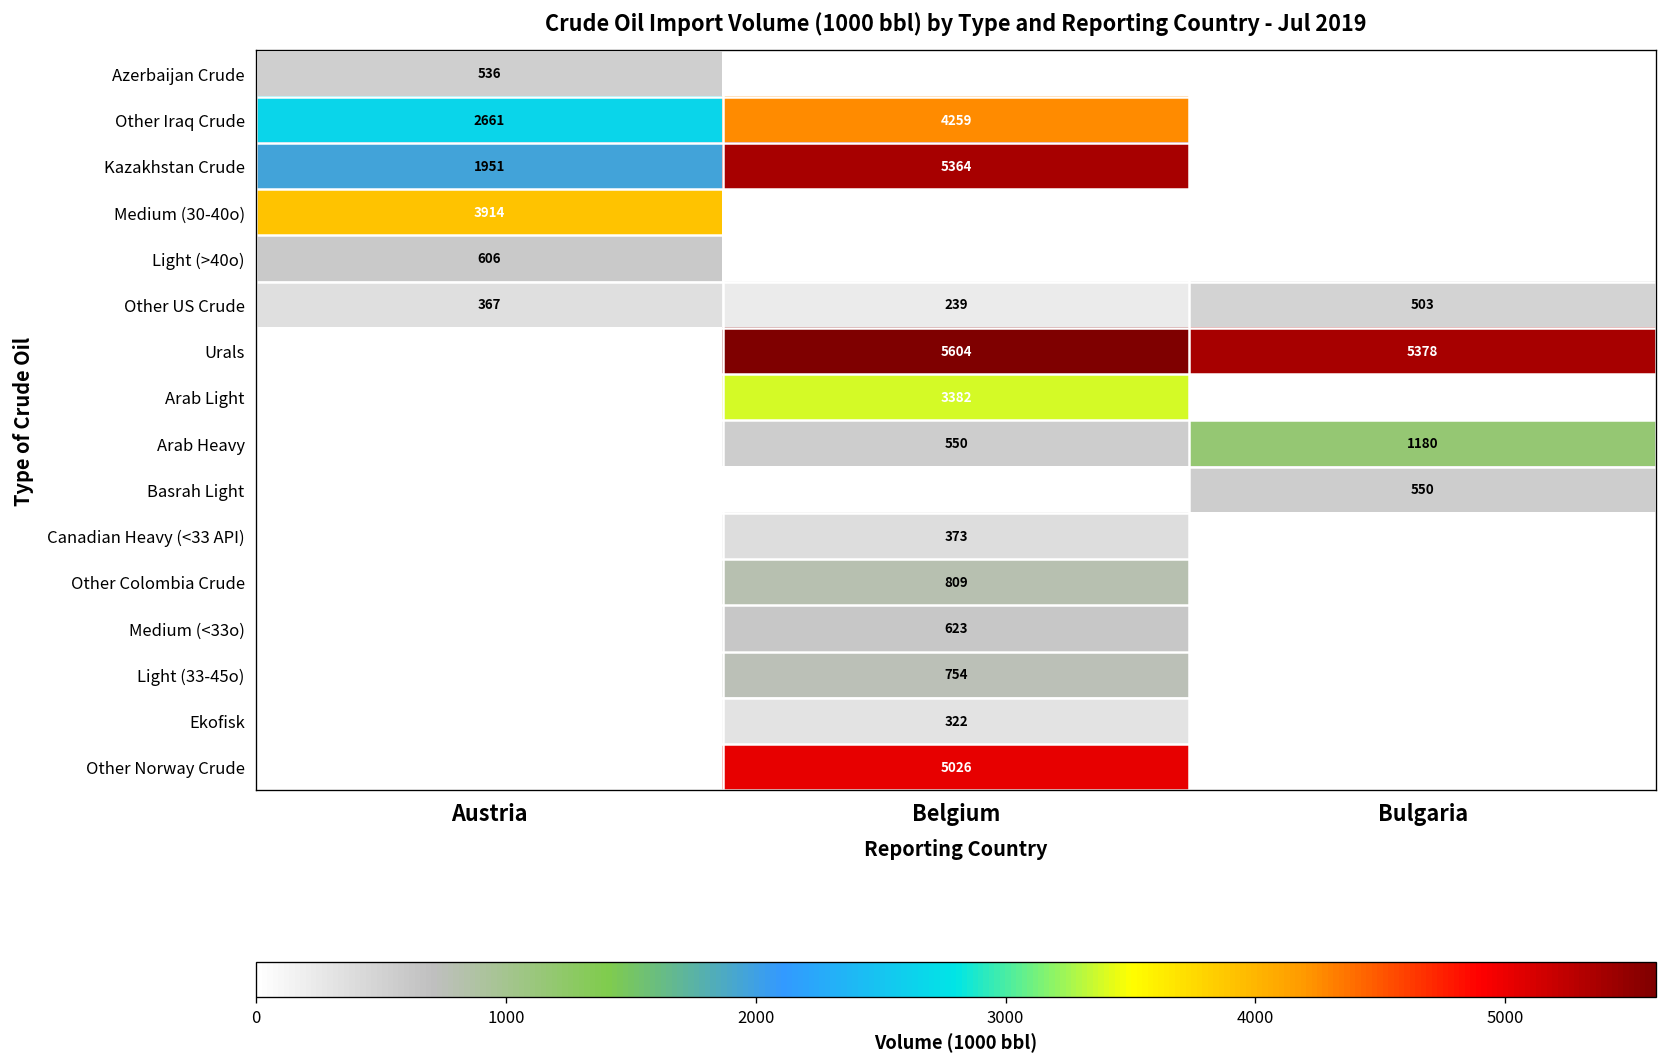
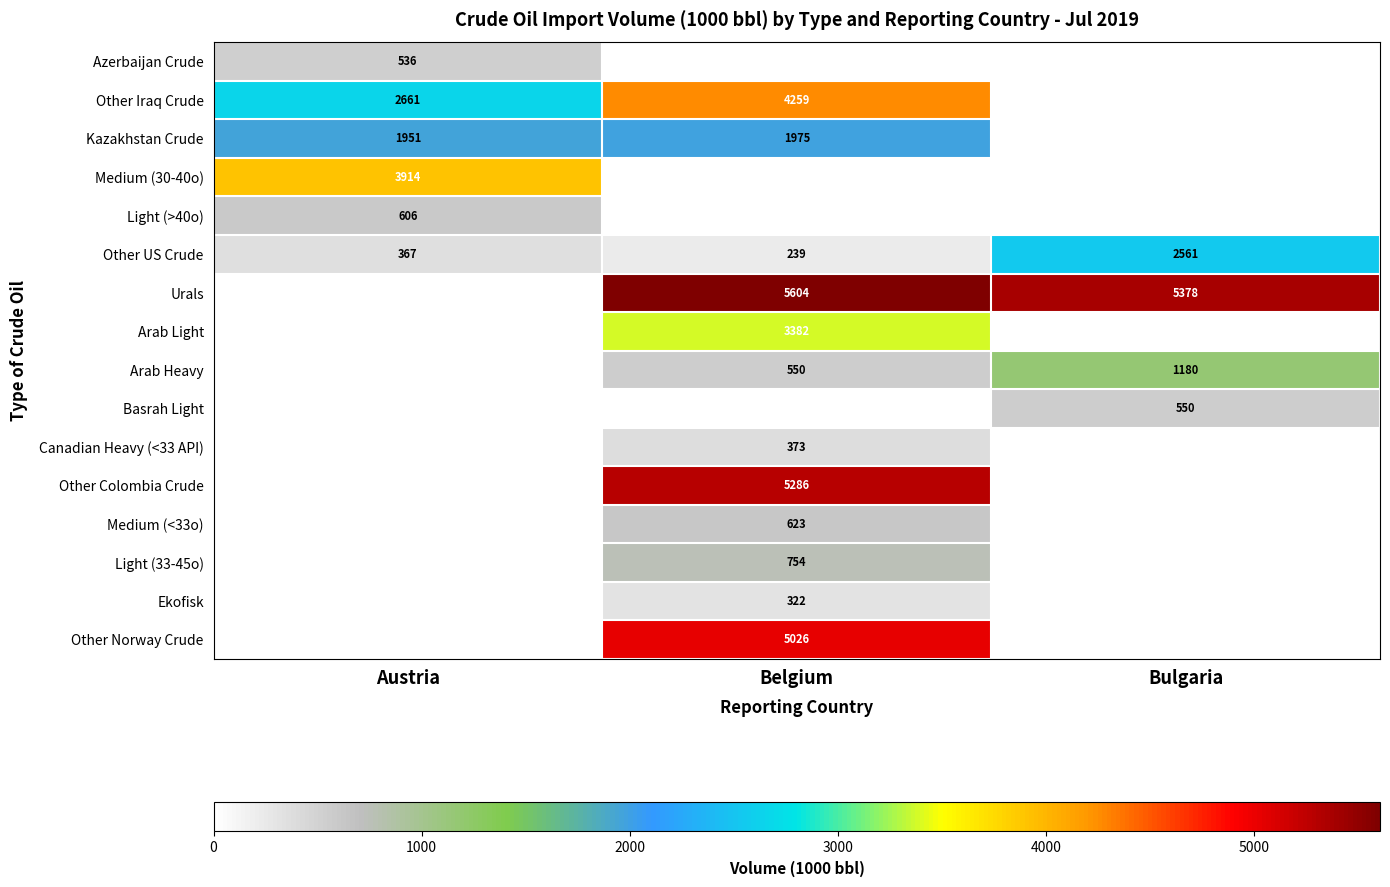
Kazakhstan Crude, Belgium: 5364 -> 1975
Other US Crude, Bulgaria: 503 -> 2561
Other Colombia Crude, Belgium: 809 -> 5286
